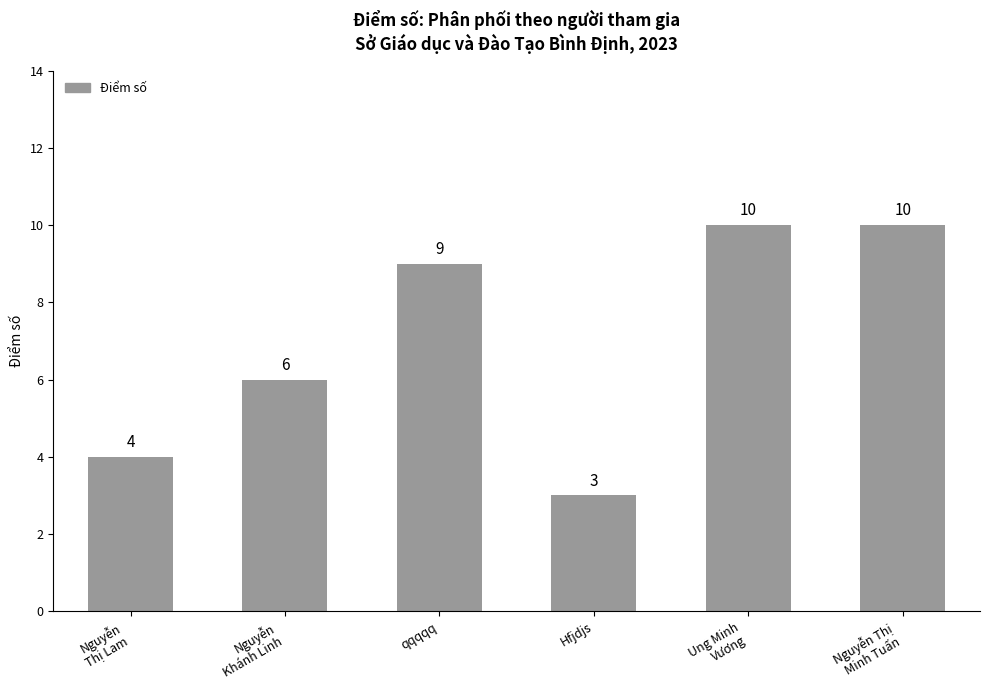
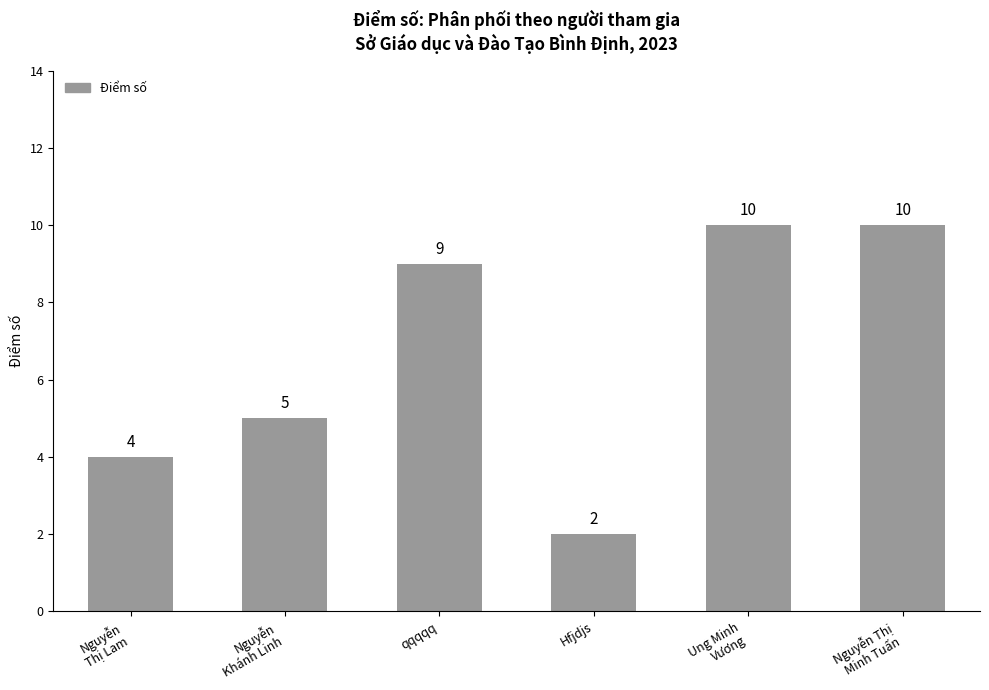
Nguyễn Khánh Linh: 6 -> 5
Hfjdjs: 3 -> 2
